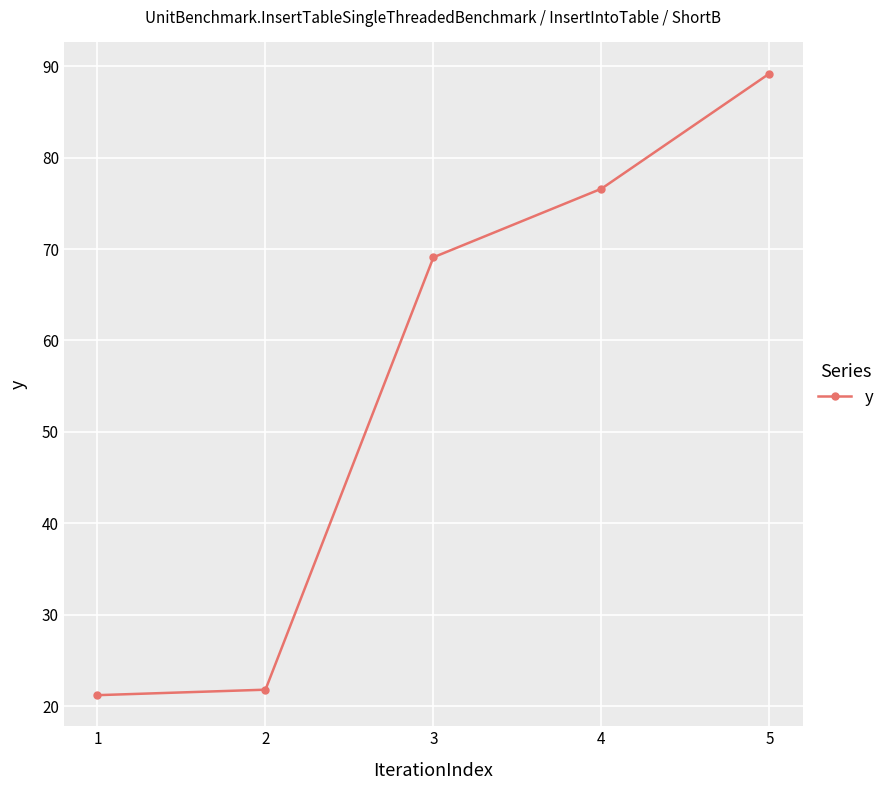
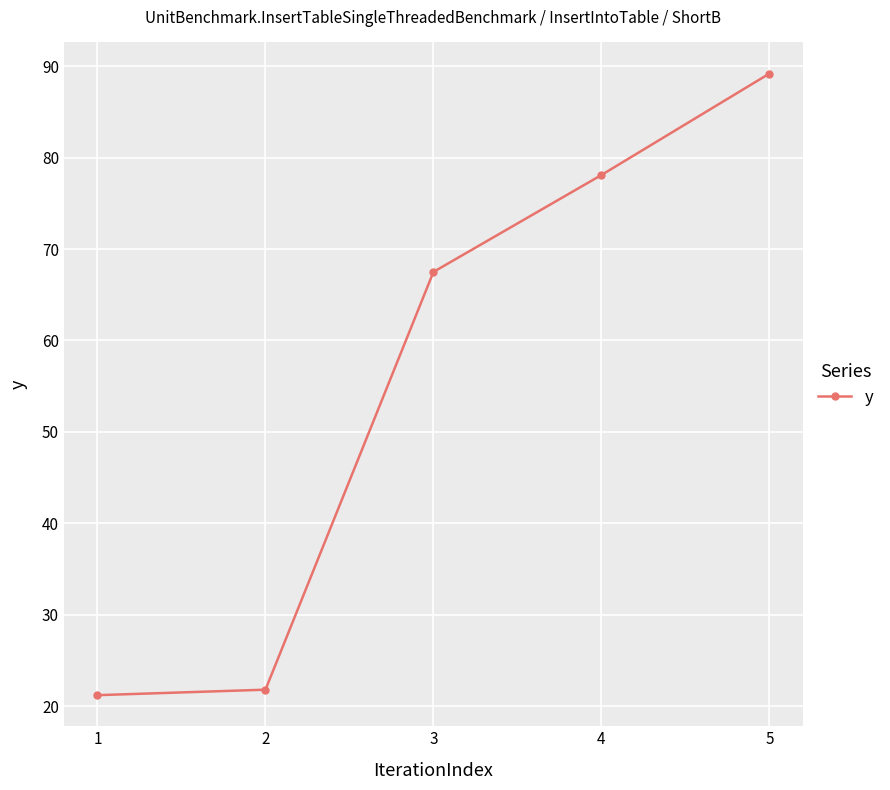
3: 69 -> 68
4: 77 -> 78
